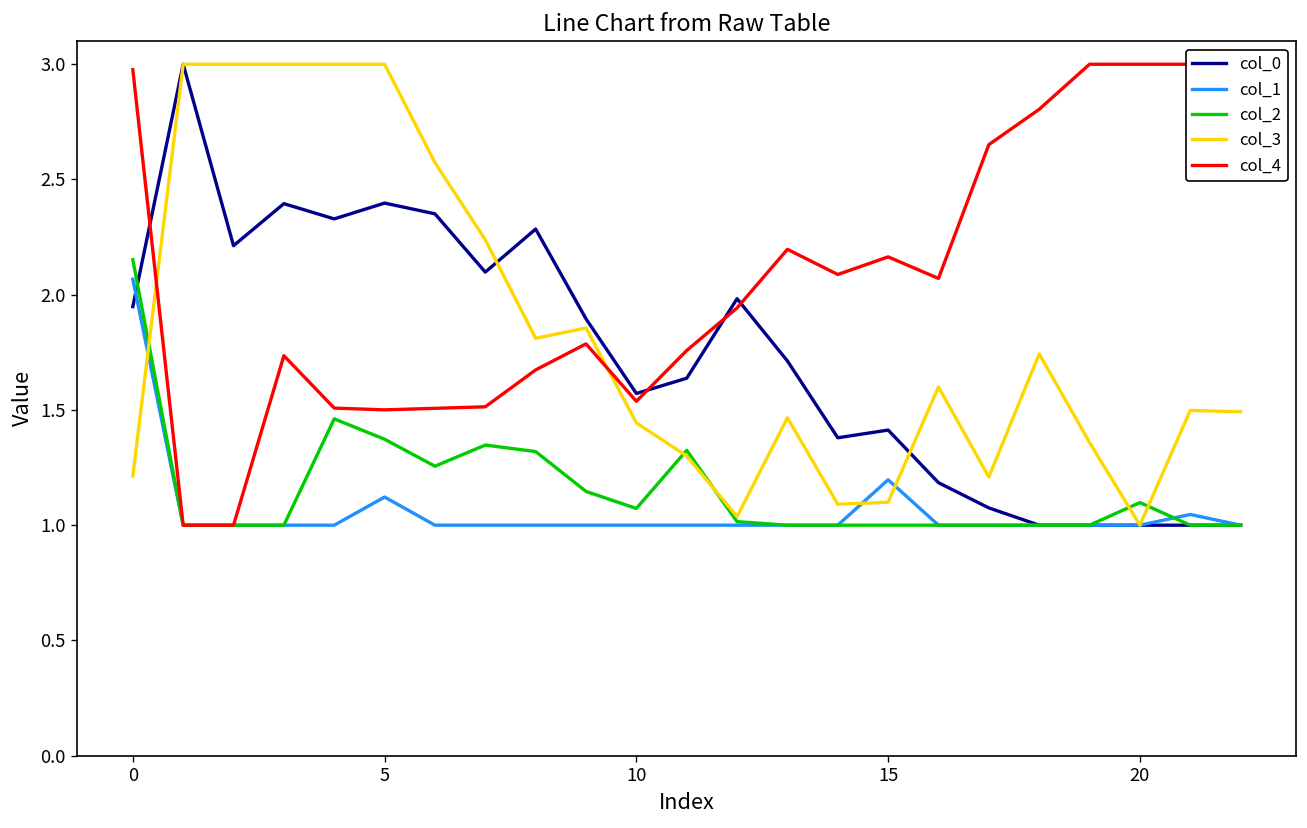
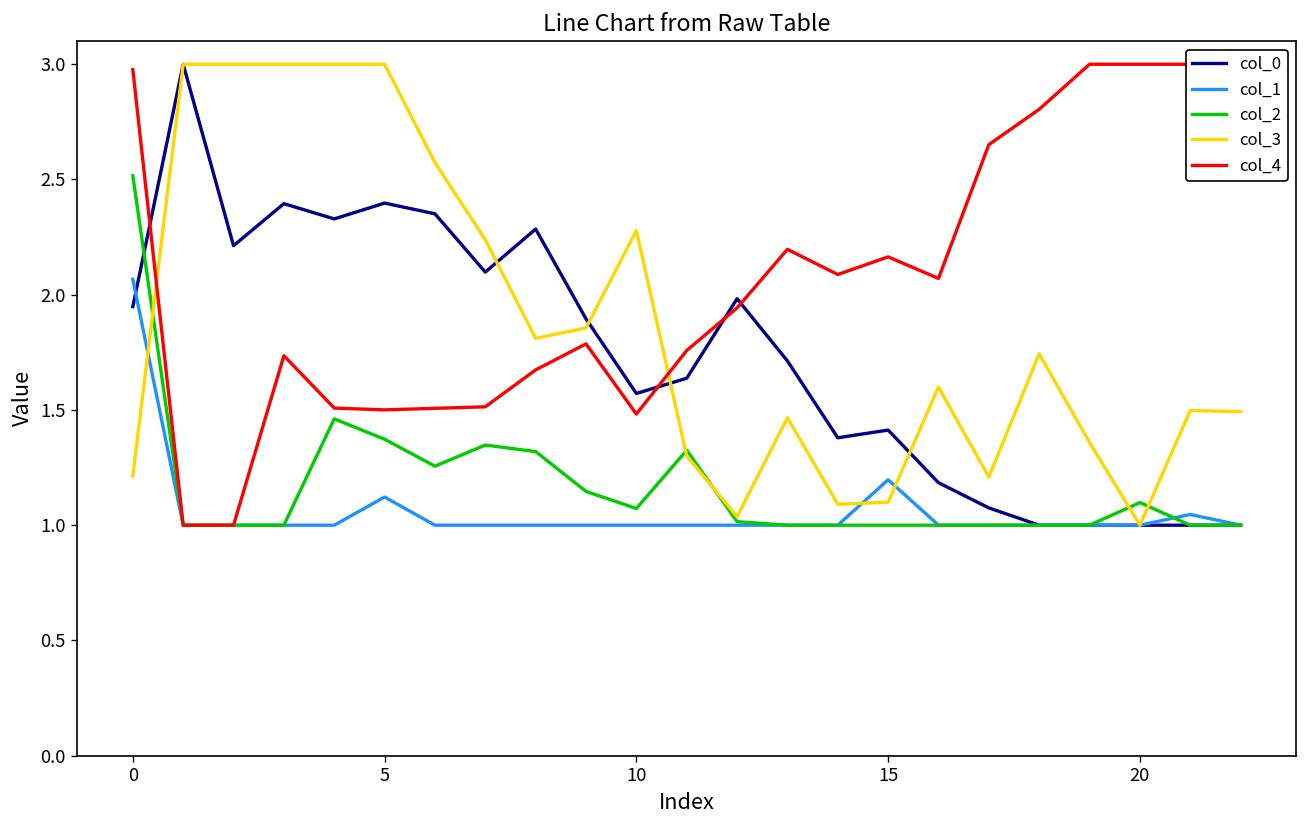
col_2, 0: 2.15 -> 2.52
col_3, 10: 1.44 -> 2.28
col_4, 10: 1.54 -> 1.48
